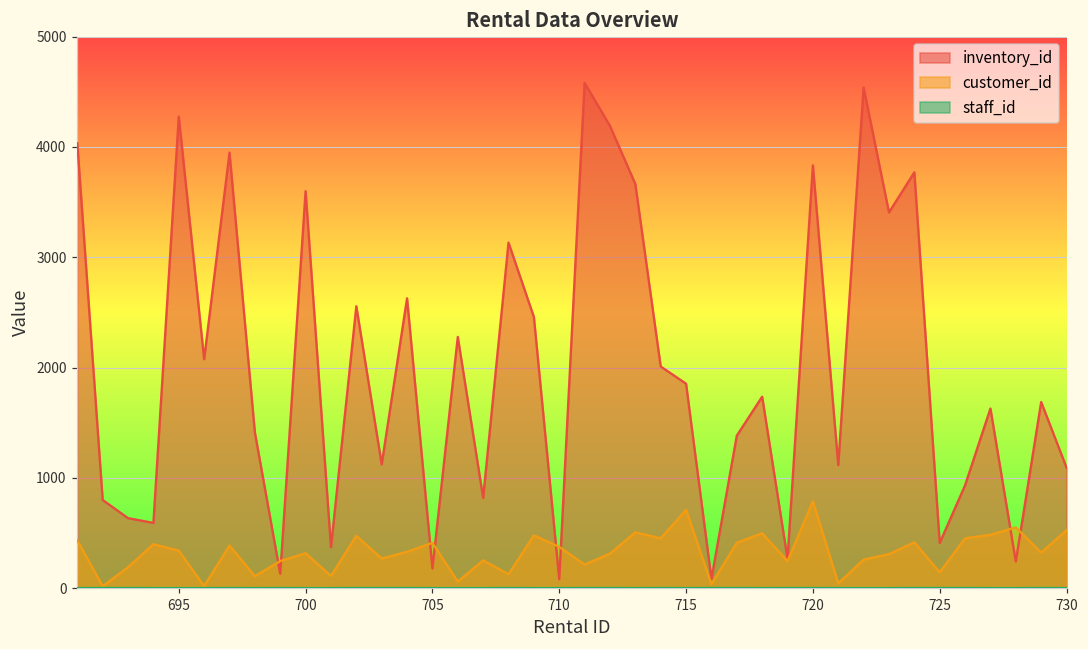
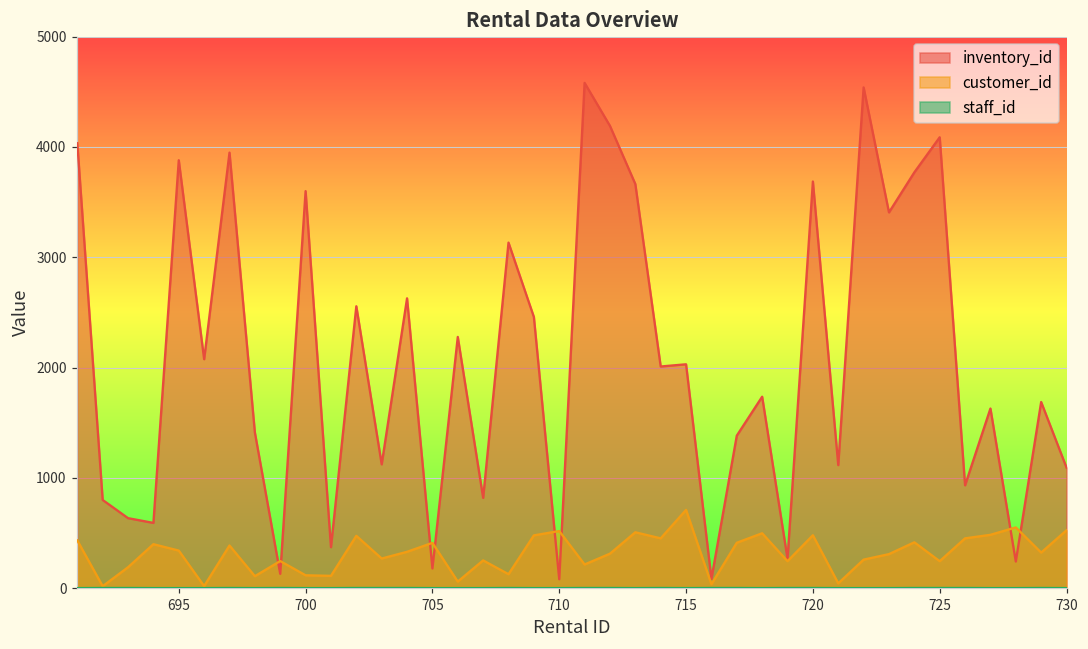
inventory_id, 695: 4280 -> 3880
customer_id, 700: 320 -> 120
customer_id, 710: 370 -> 520
inventory_id, 715: 1850 -> 2030
inventory_id, 720: 3830 -> 3690
customer_id, 720: 790 -> 480
inventory_id, 725: 410 -> 4090
customer_id, 725: 140 -> 250
